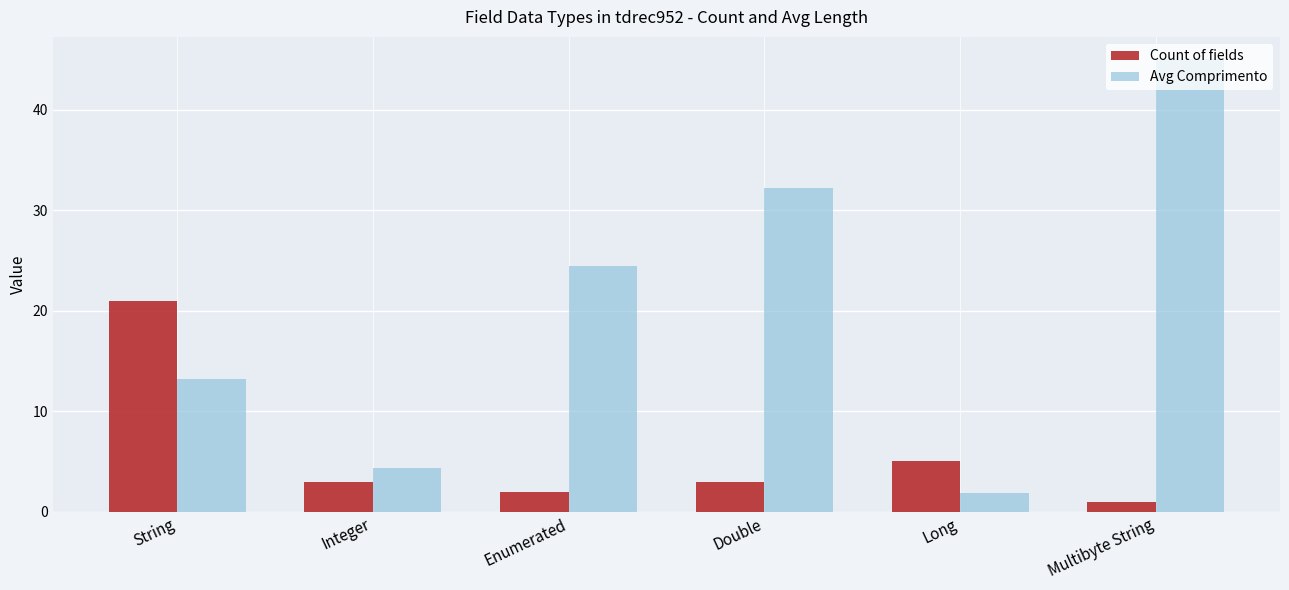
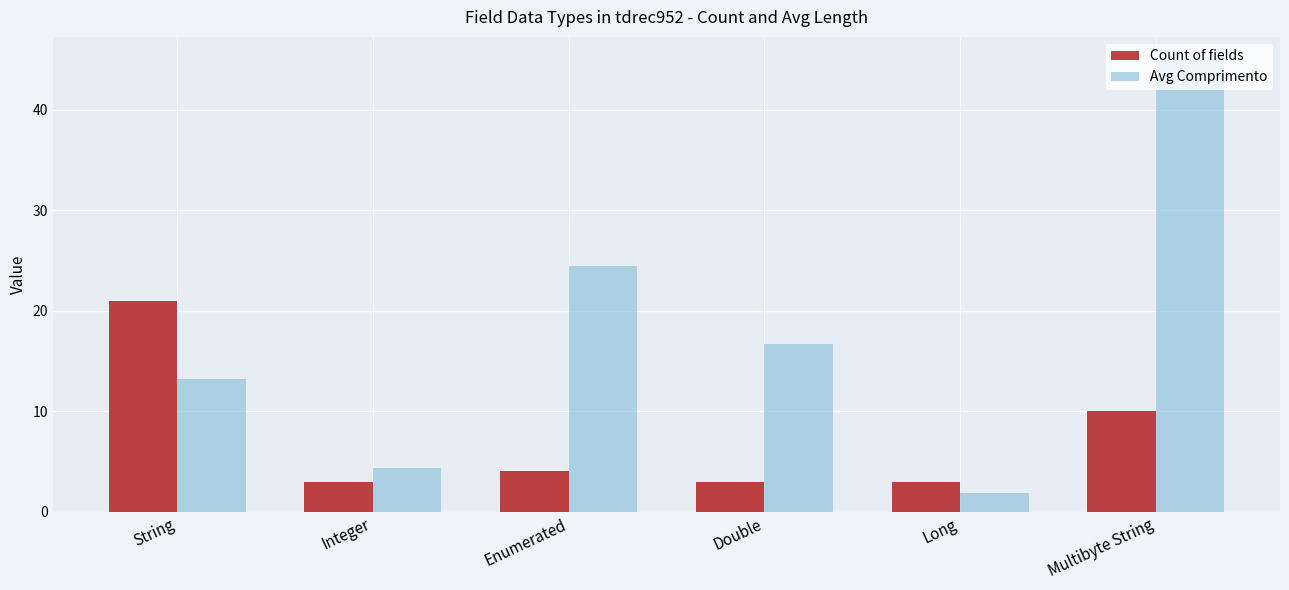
Count of fields, Enumerated: 2 -> 4
Avg Comprimento, Double: 32.2 -> 16.7
Count of fields, Long: 5 -> 3
Count of fields, Multibyte String: 1 -> 10
